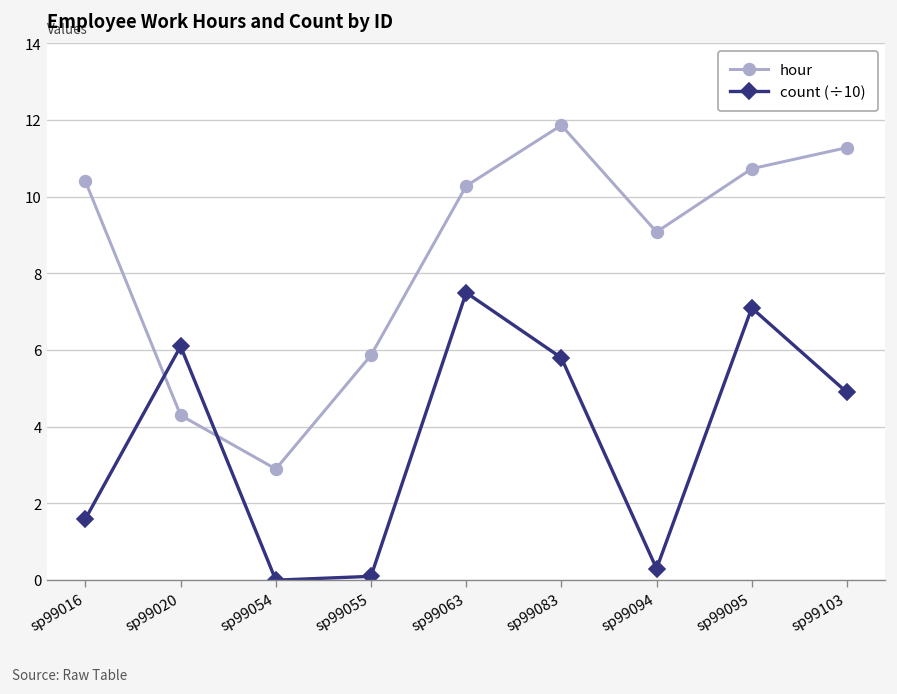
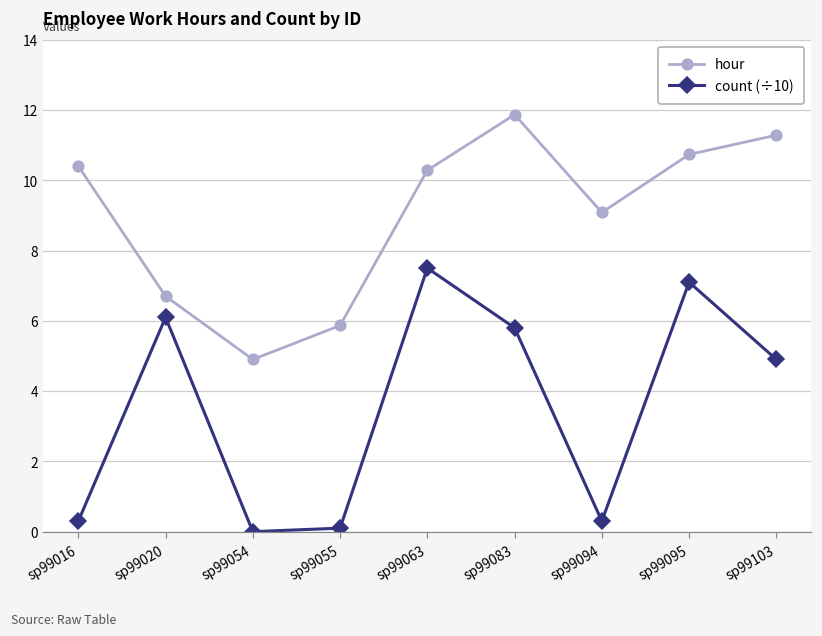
count (÷10), sp99016: 1.6 -> 0.3
hour, sp99020: 4.3 -> 6.7
hour, sp99054: 2.9 -> 4.9
